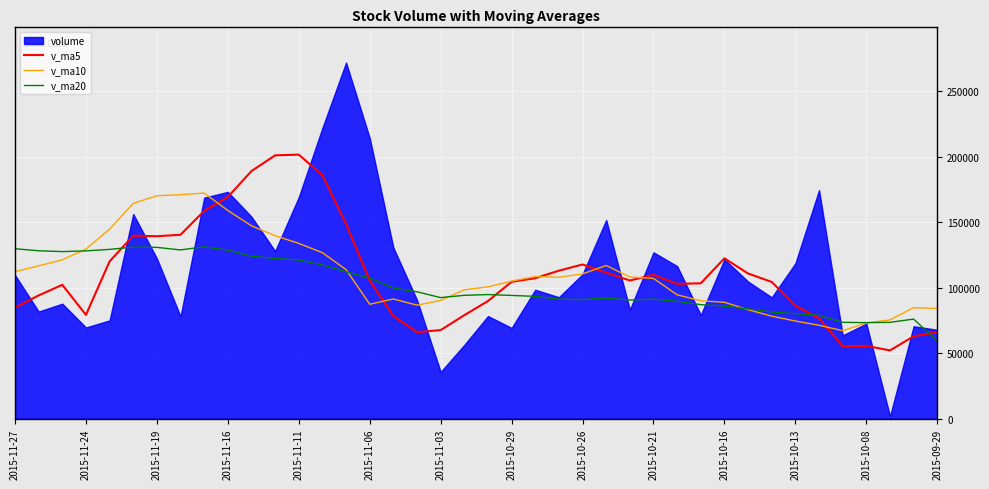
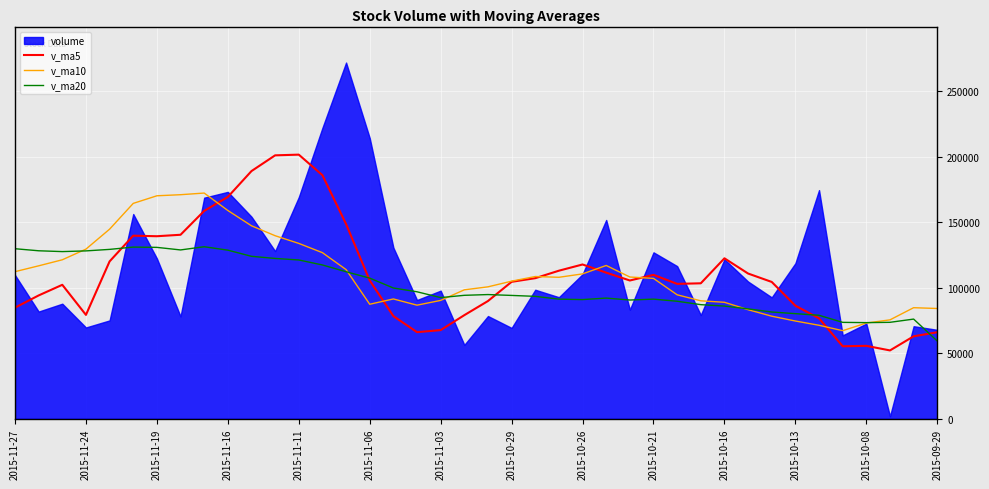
volume, 2015-11-03: 36000 -> 98000
